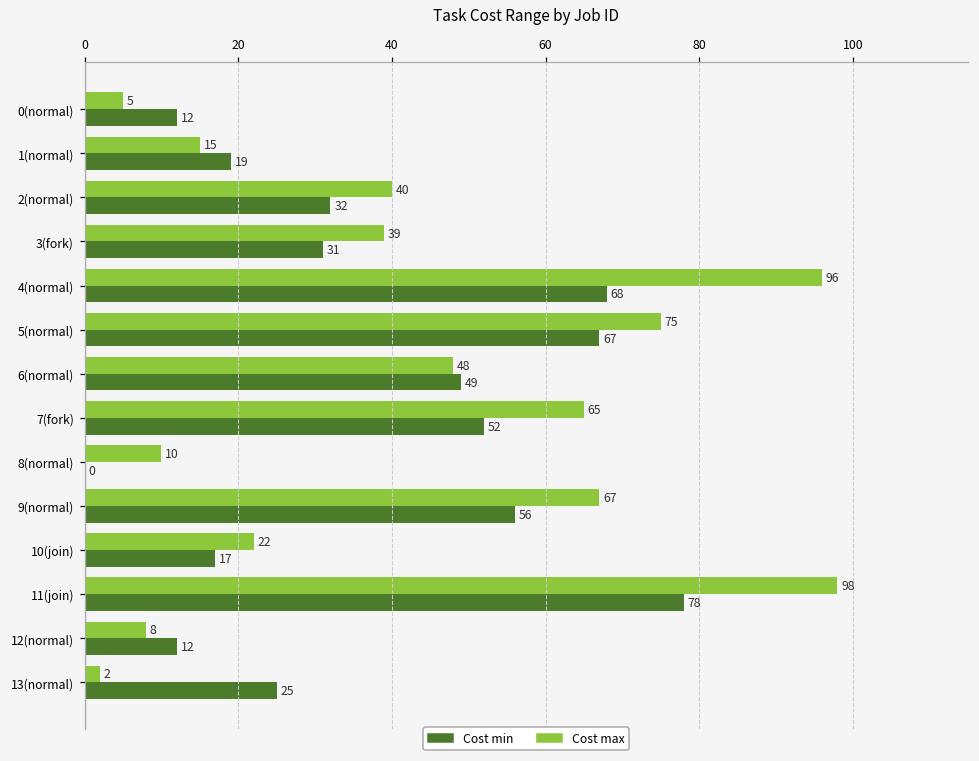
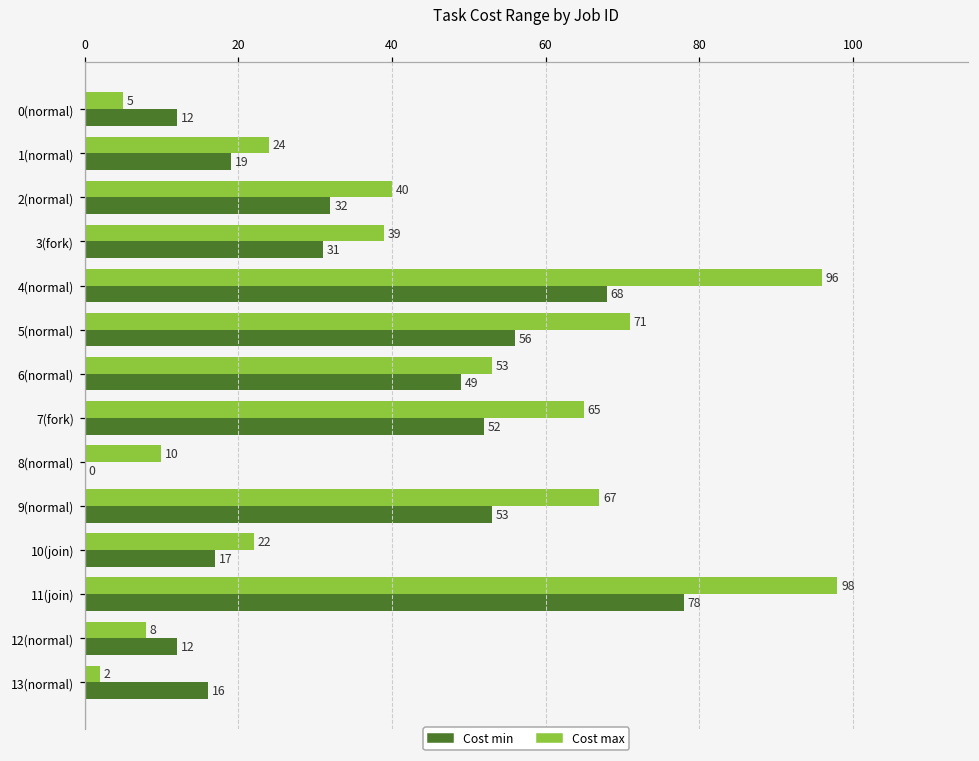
Cost max, 1(normal): 15 -> 24
Cost max, 5(normal): 75 -> 71
Cost min, 5(normal): 67 -> 56
Cost max, 6(normal): 48 -> 53
Cost min, 9(normal): 56 -> 53
Cost min, 13(normal): 25 -> 16
